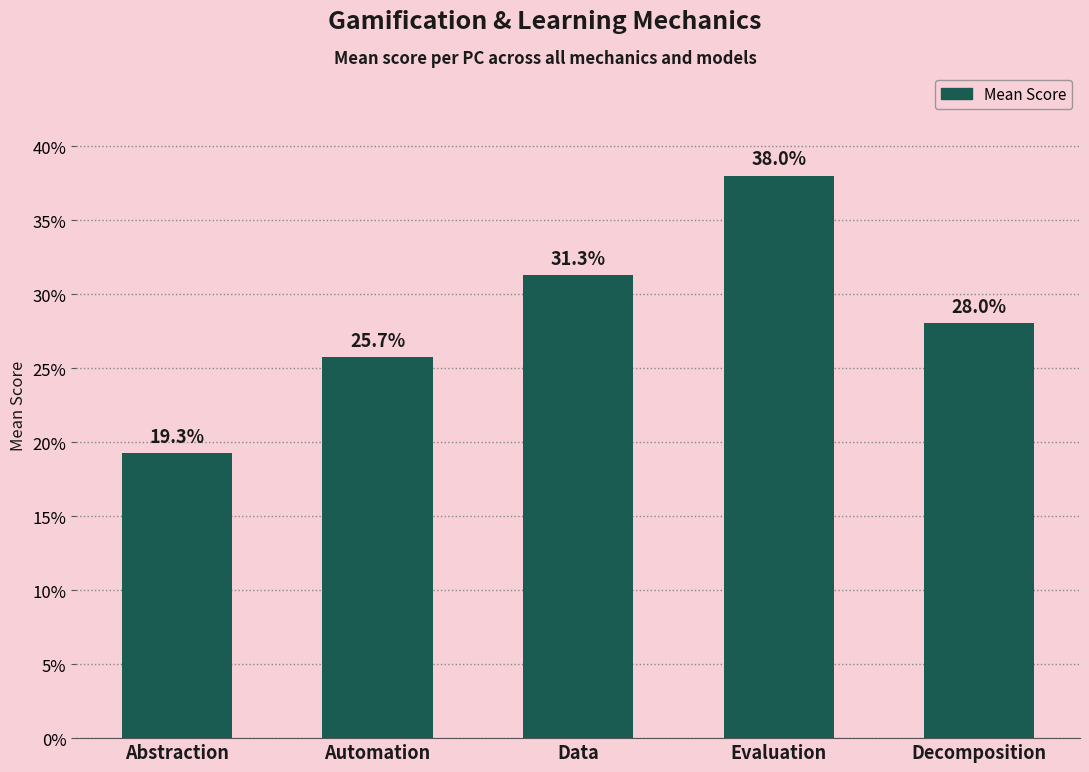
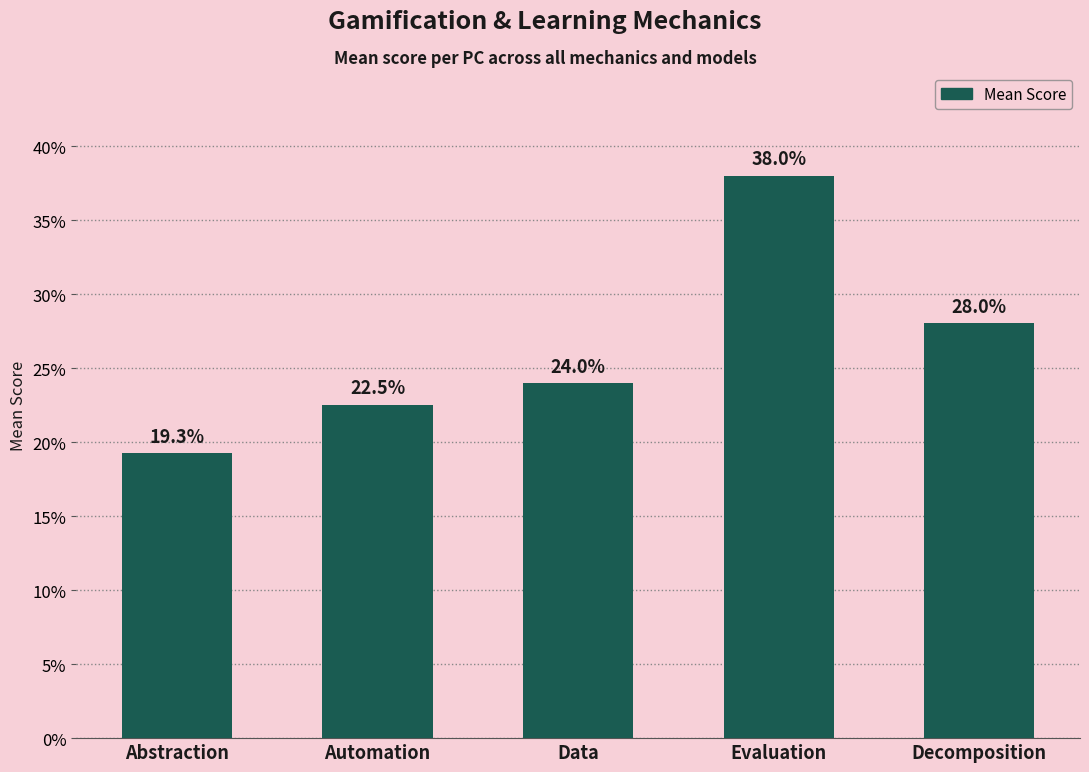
Automation: 25.7% -> 22.5%
Data: 31.3% -> 24.0%
